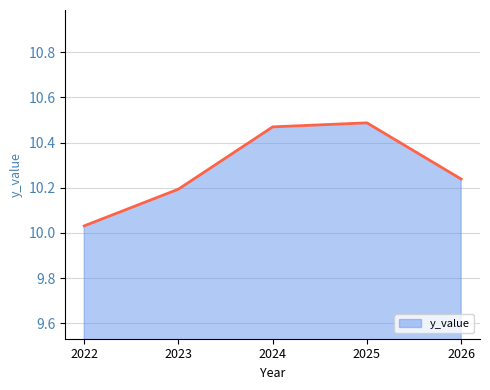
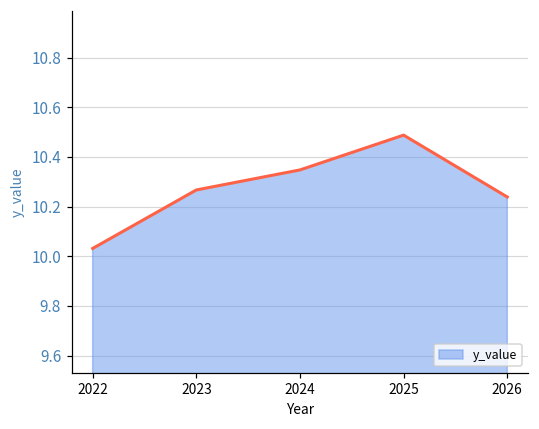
2023: 10.19 -> 10.27
2024: 10.47 -> 10.35
